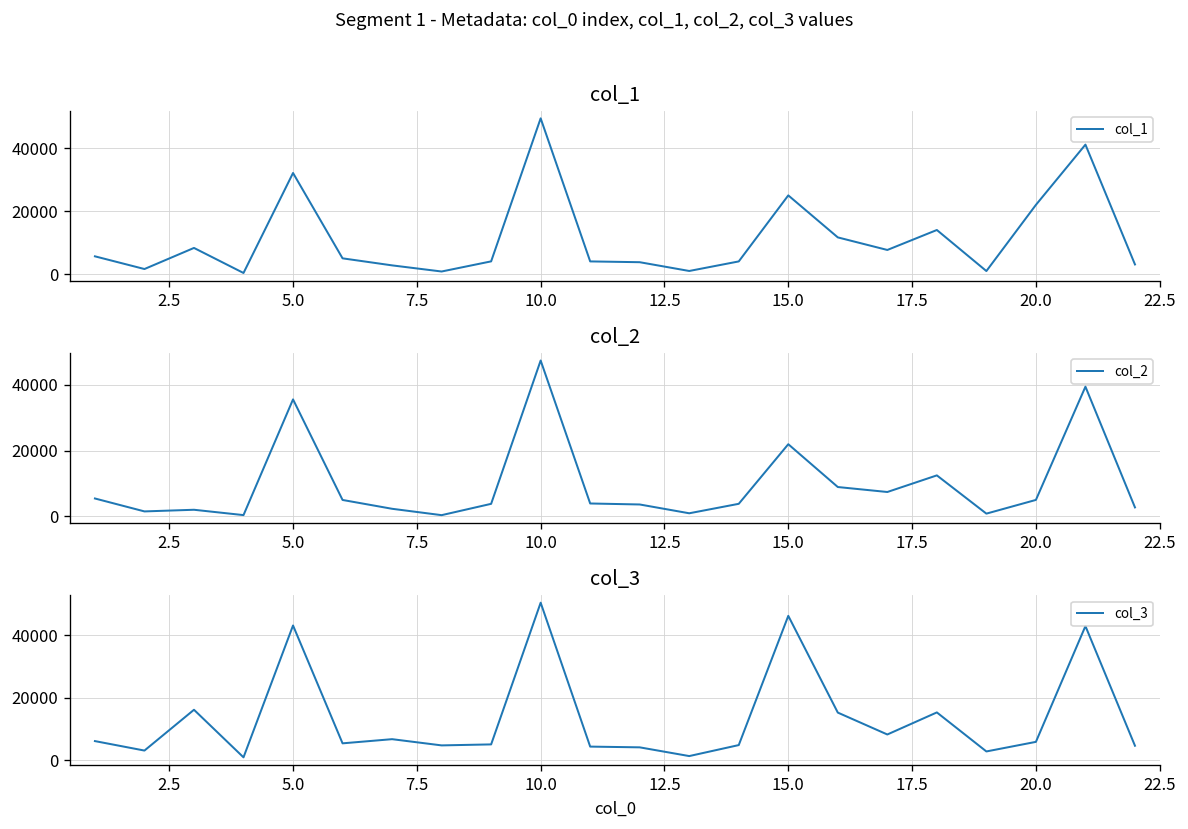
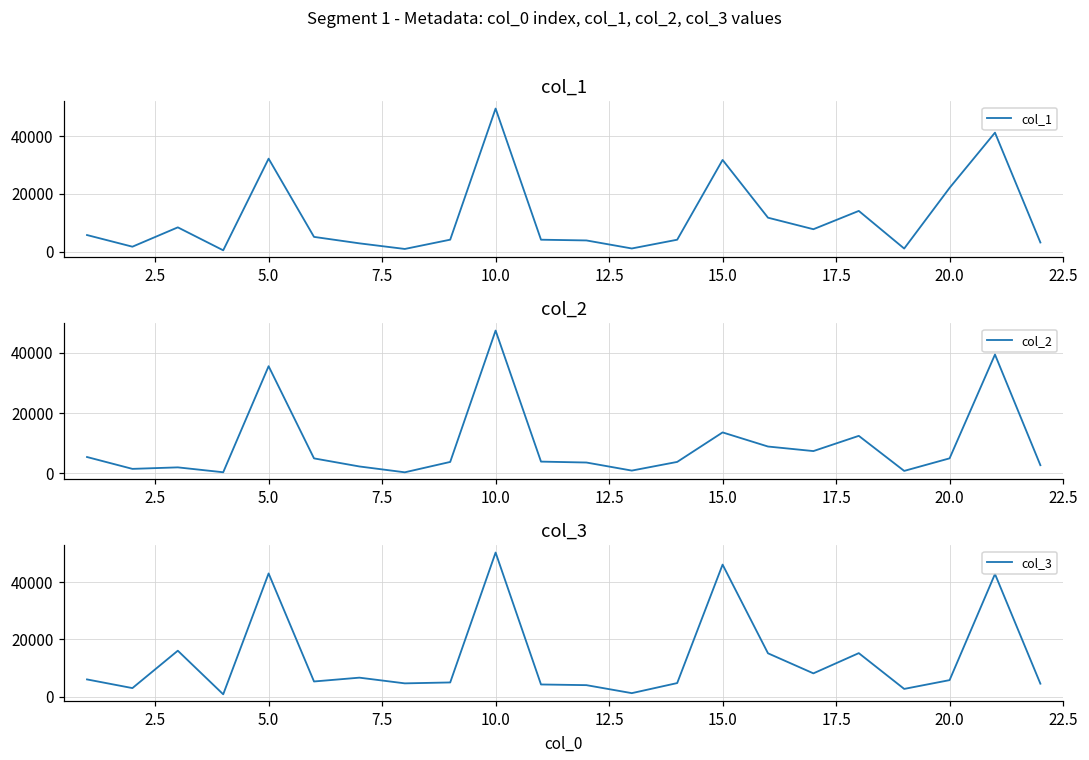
col_1, 15.0: 25000 -> 32000
col_2, 15.0: 22000 -> 14000
